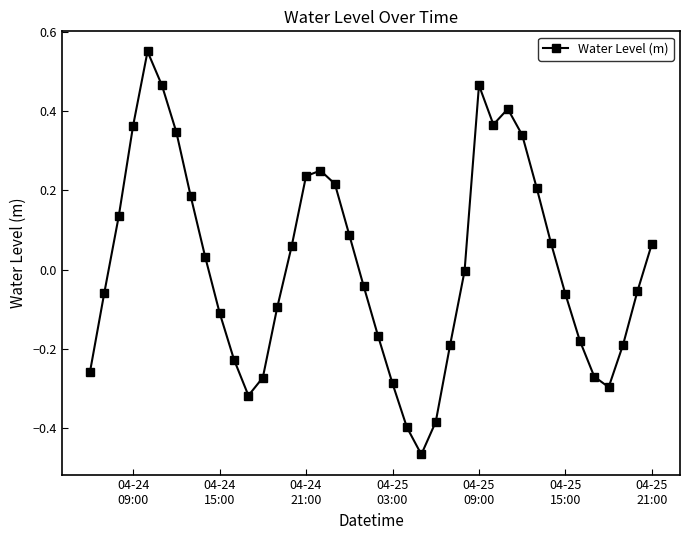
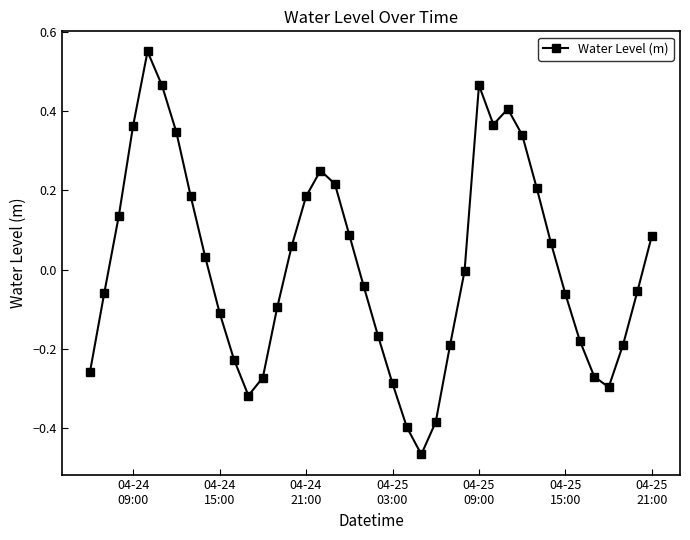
04-24 21:00: 0.24 -> 0.18
04-25 21:00: 0.07 -> 0.09
